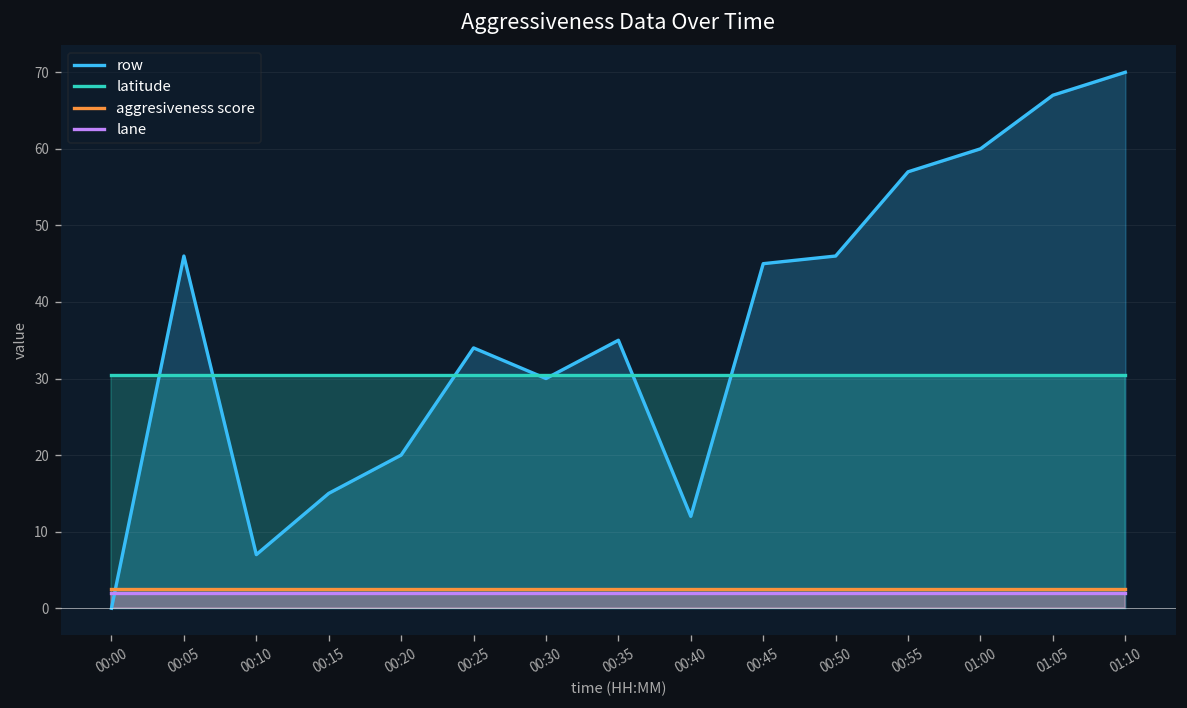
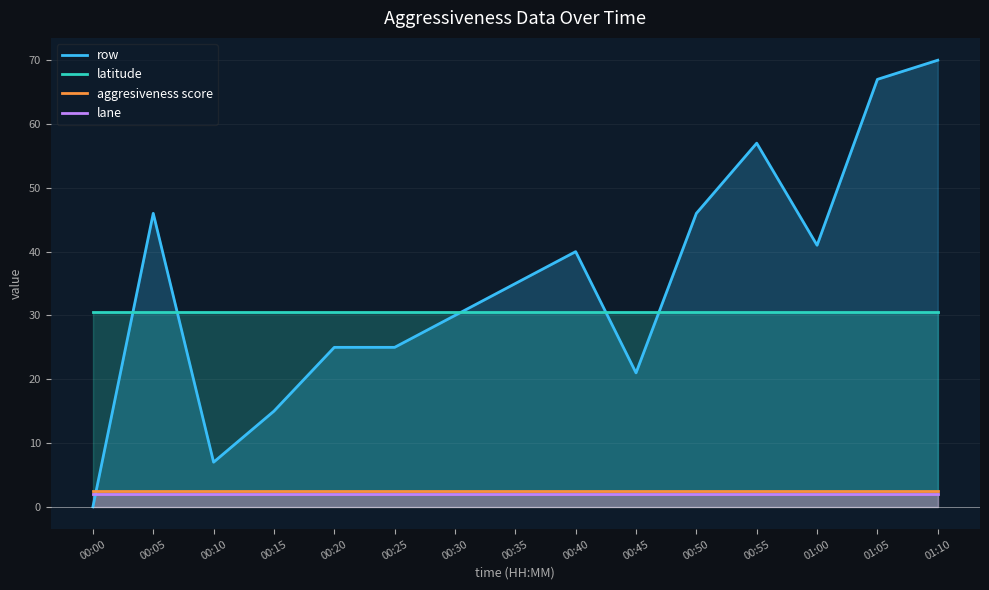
row, 00:20: 20 -> 25
row, 00:25: 34 -> 25
row, 00:40: 12 -> 40
row, 00:45: 45 -> 21
row, 01:00: 60 -> 41
